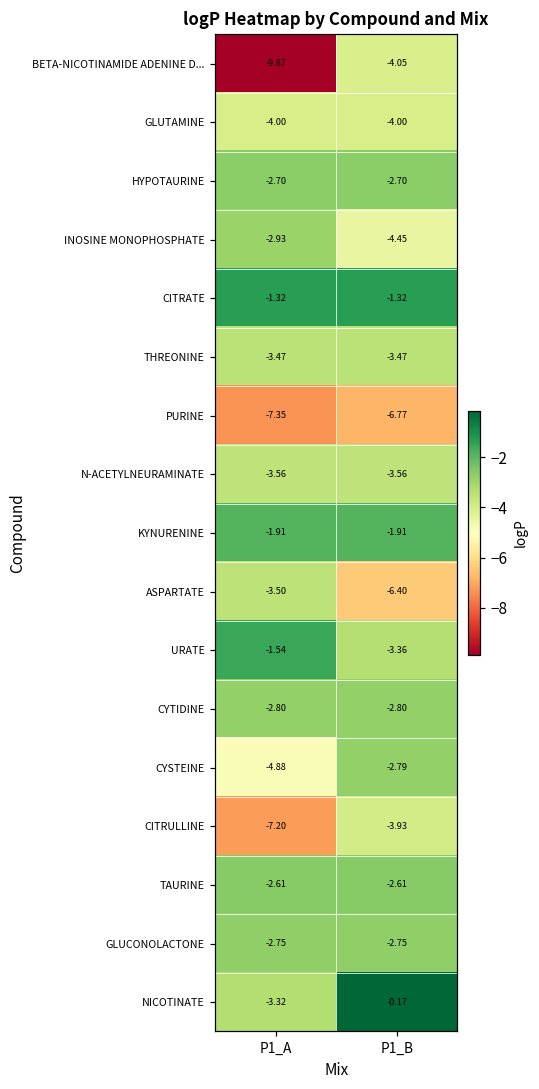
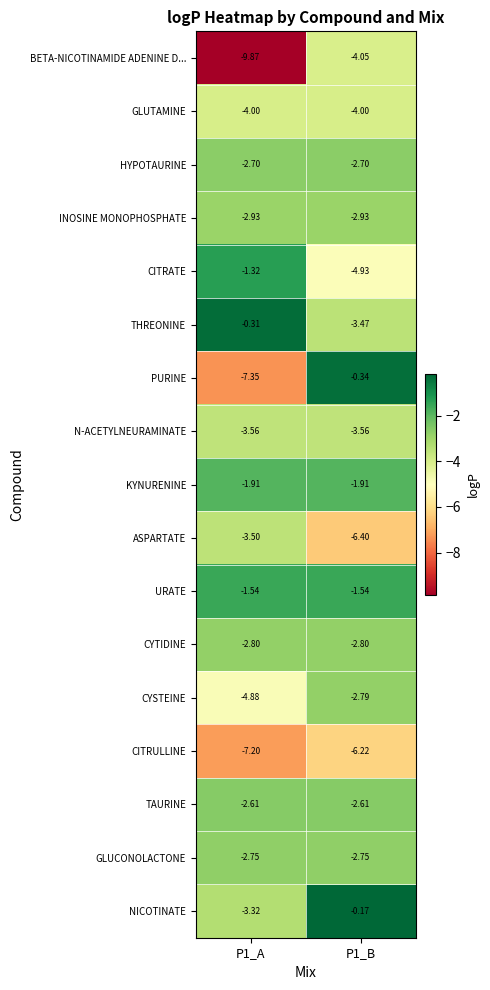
INOSINE MONOPHOSPHATE, P1_B: -4.45 -> -2.93
CITRATE, P1_B: -1.32 -> -4.93
THREONINE, P1_A: -3.47 -> -0.31
PURINE, P1_B: -6.77 -> -0.34
URATE, P1_B: -3.36 -> -1.54
CITRULLINE, P1_B: -3.93 -> -6.22
